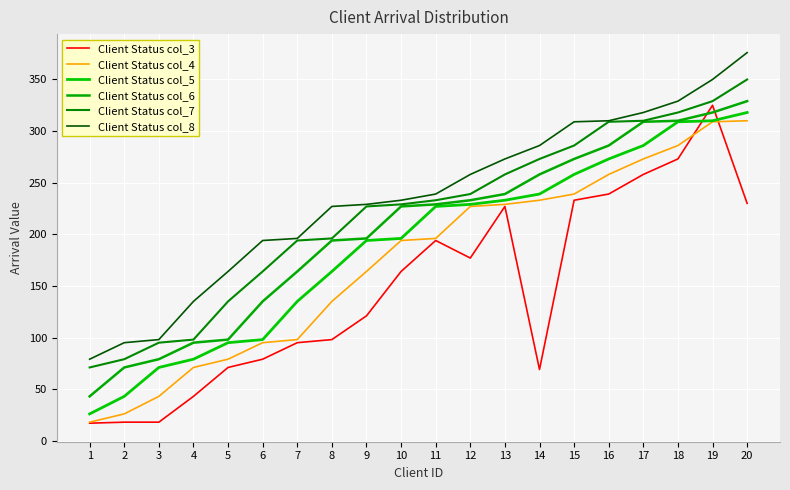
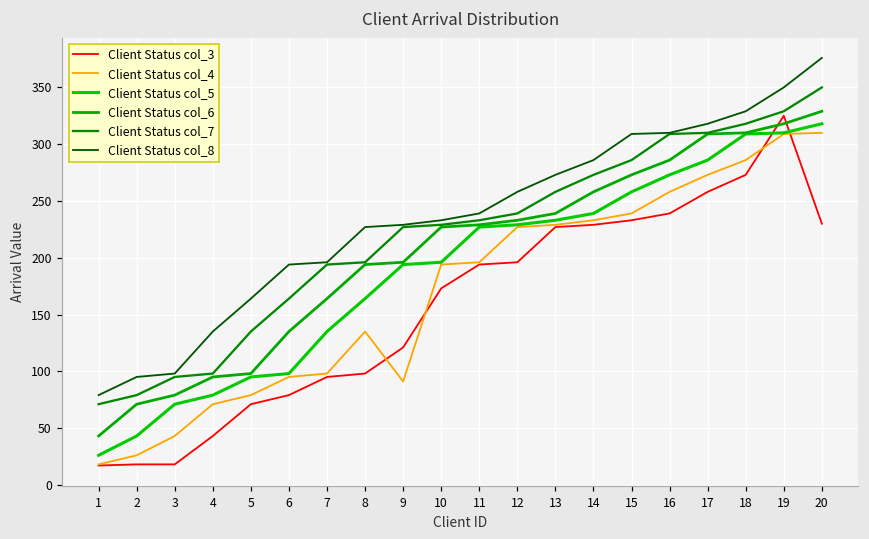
Client Status col_4, 9: 164 -> 91
Client Status col_3, 10: 164 -> 173
Client Status col_3, 12: 177 -> 196
Client Status col_3, 14: 69 -> 229
